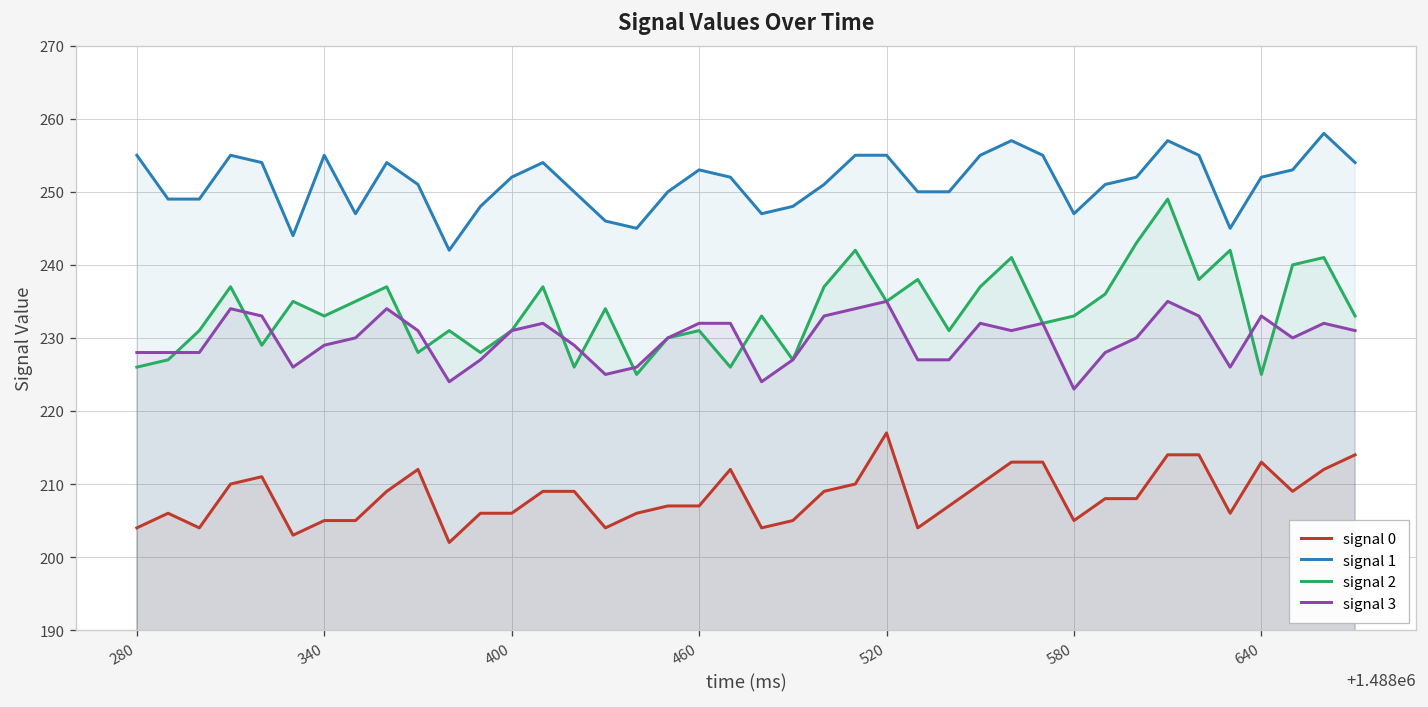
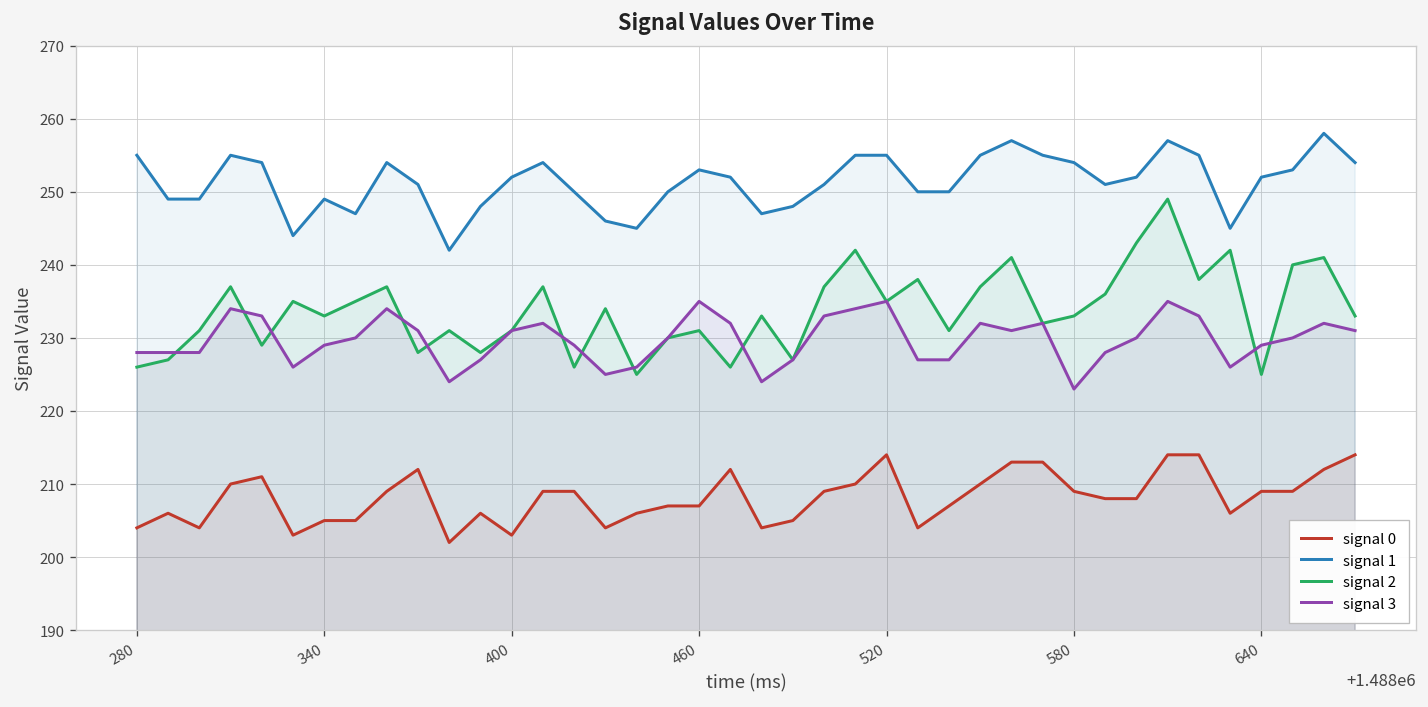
signal 1, 340: 255 -> 249
signal 0, 400: 206 -> 203
signal 3, 460: 232 -> 235
signal 0, 520: 217 -> 214
signal 0, 580: 205 -> 209
signal 1, 580: 247 -> 254
signal 0, 640: 213 -> 209
signal 3, 640: 233 -> 229
